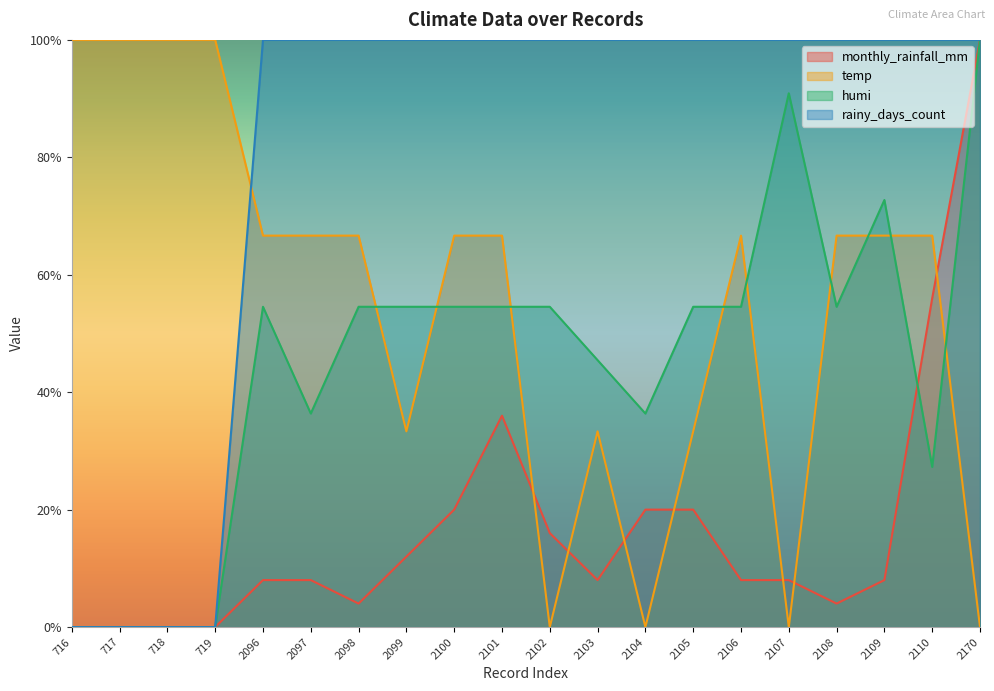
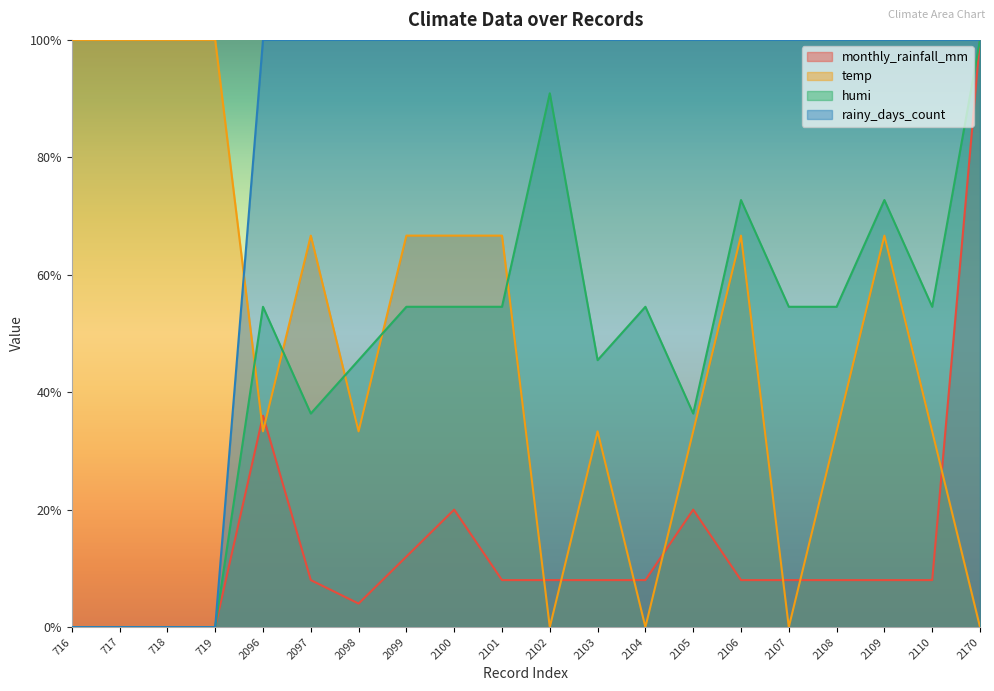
monthly_rainfall_mm, 2096: 8% -> 36%
temp, 2096: 67% -> 33%
temp, 2098: 67% -> 33%
humi, 2098: 55% -> 45%
temp, 2099: 33% -> 67%
monthly_rainfall_mm, 2101: 36% -> 8%
monthly_rainfall_mm, 2102: 16% -> 8%
humi, 2102: 55% -> 91%
monthly_rainfall_mm, 2104: 20% -> 8%
humi, 2104: 36% -> 55%
humi, 2105: 55% -> 36%
humi, 2106: 55% -> 73%
humi, 2107: 91% -> 55%
monthly_rainfall_mm, 2108: 4% -> 8%
temp, 2108: 67% -> 33%
monthly_rainfall_mm, 2110: 56% -> 8%
temp, 2110: 67% -> 33%
humi, 2110: 27% -> 55%
